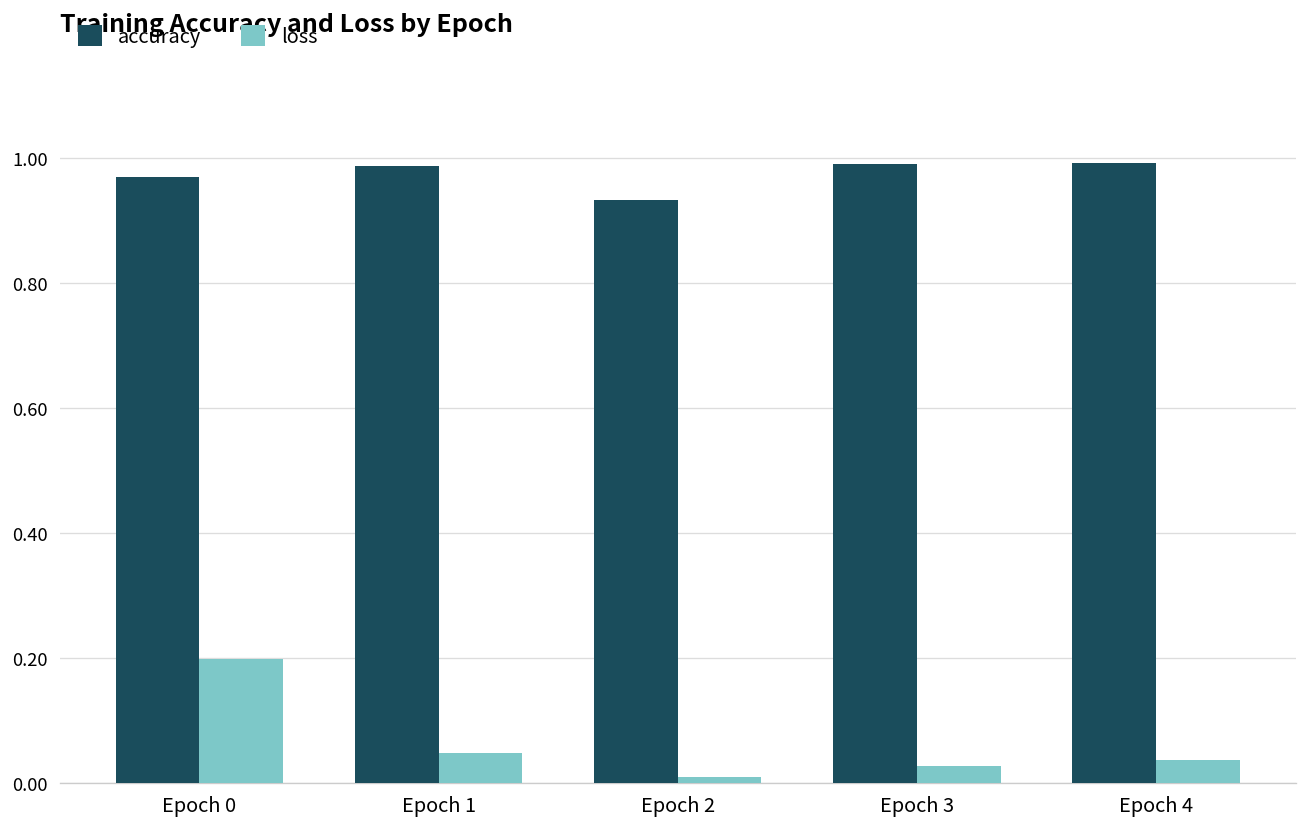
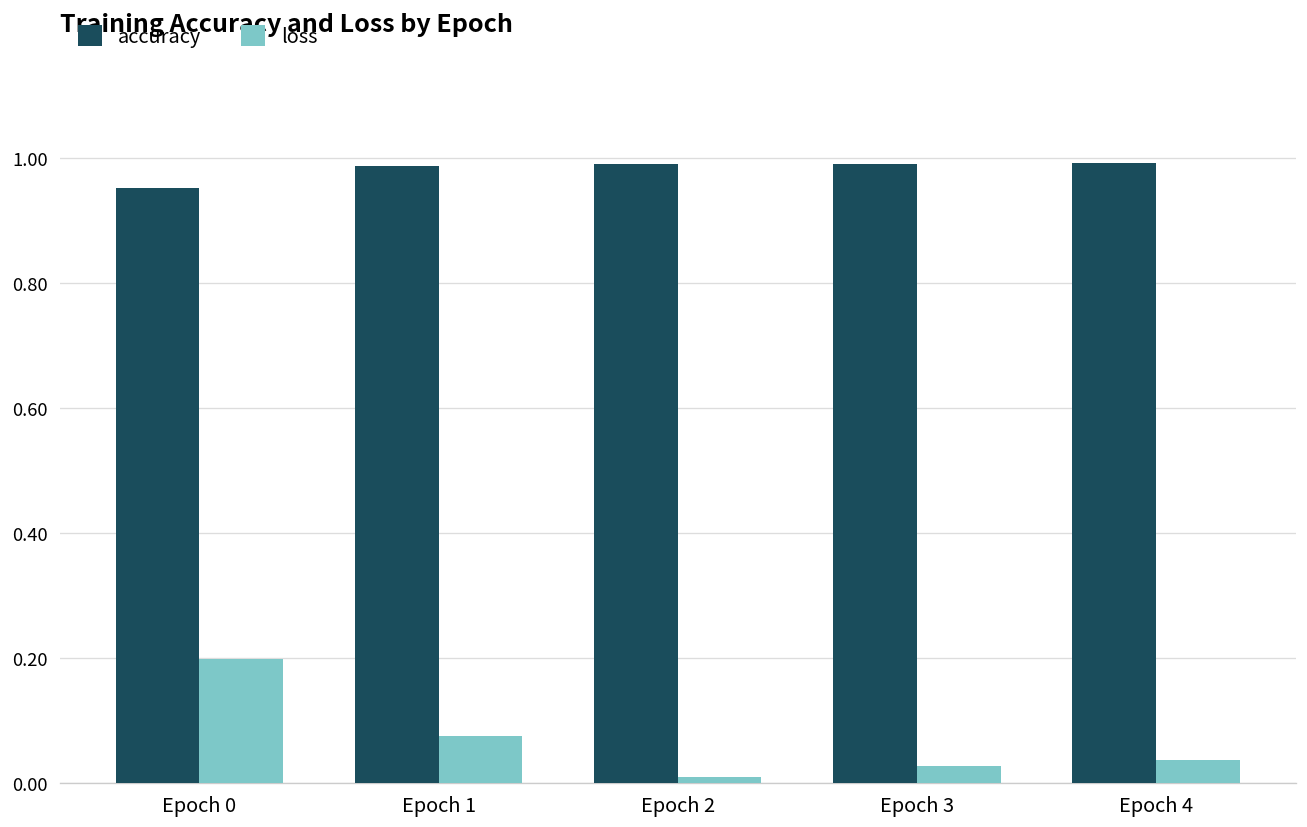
accuracy, Epoch 0: 0.97 -> 0.95
loss, Epoch 1: 0.05 -> 0.08
accuracy, Epoch 2: 0.93 -> 0.99
